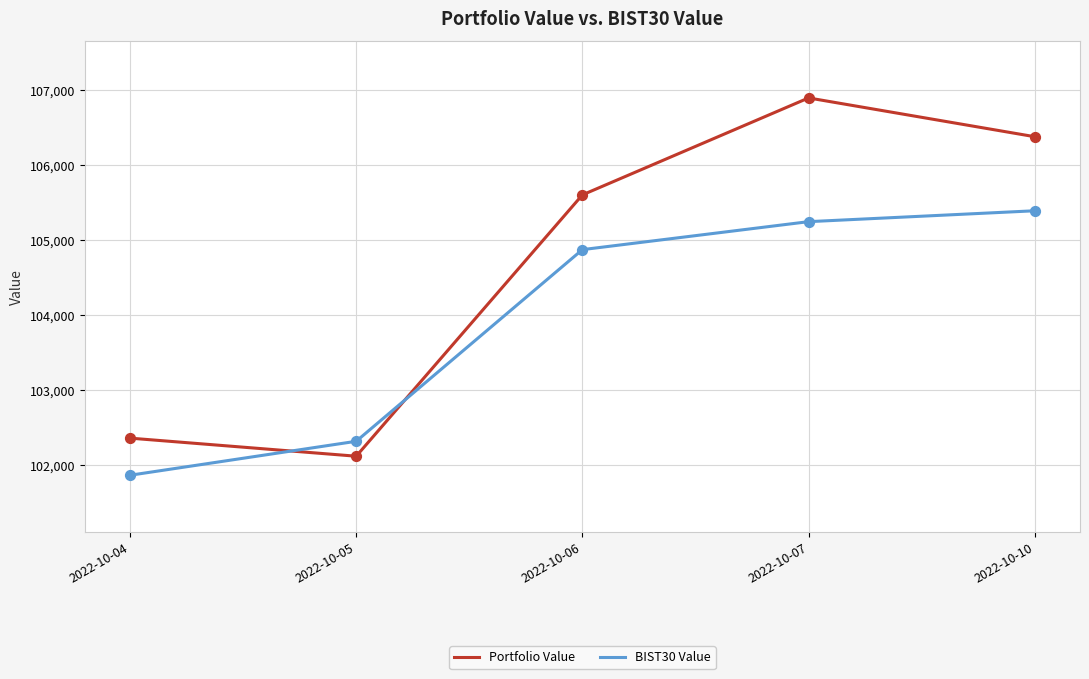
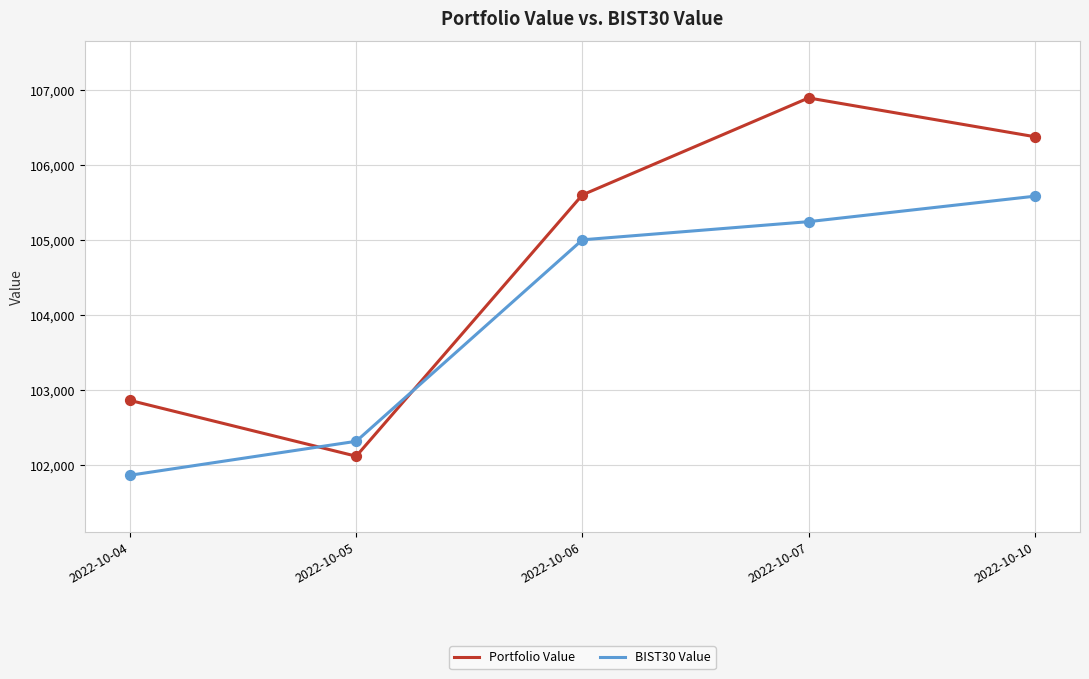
Portfolio Value, 2022-10-04: 102,400 -> 102,900
BIST30 Value, 2022-10-06: 104,900 -> 105,000
BIST30 Value, 2022-10-10: 105,400 -> 105,600
